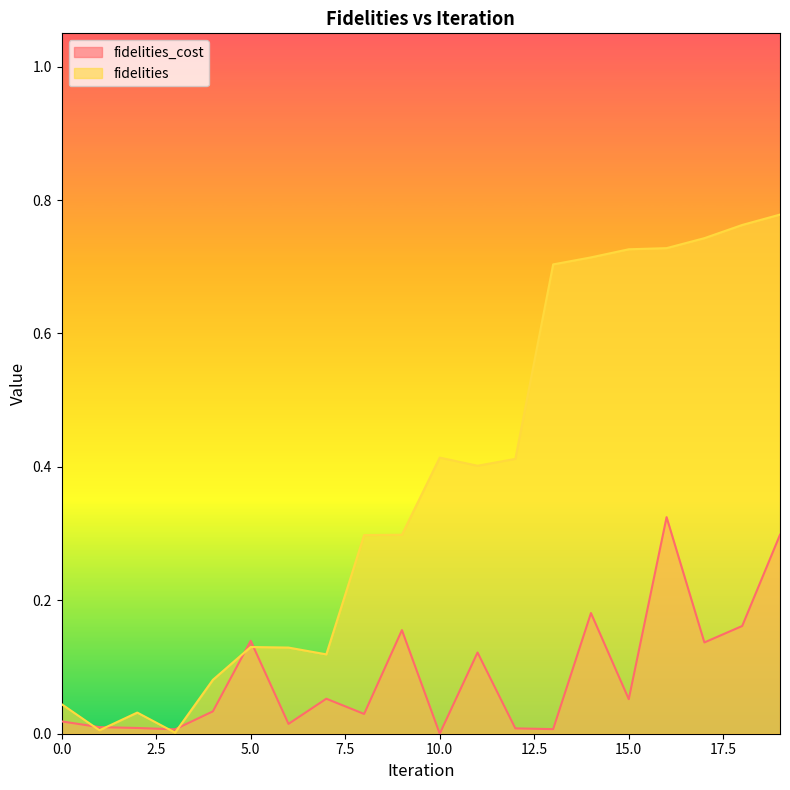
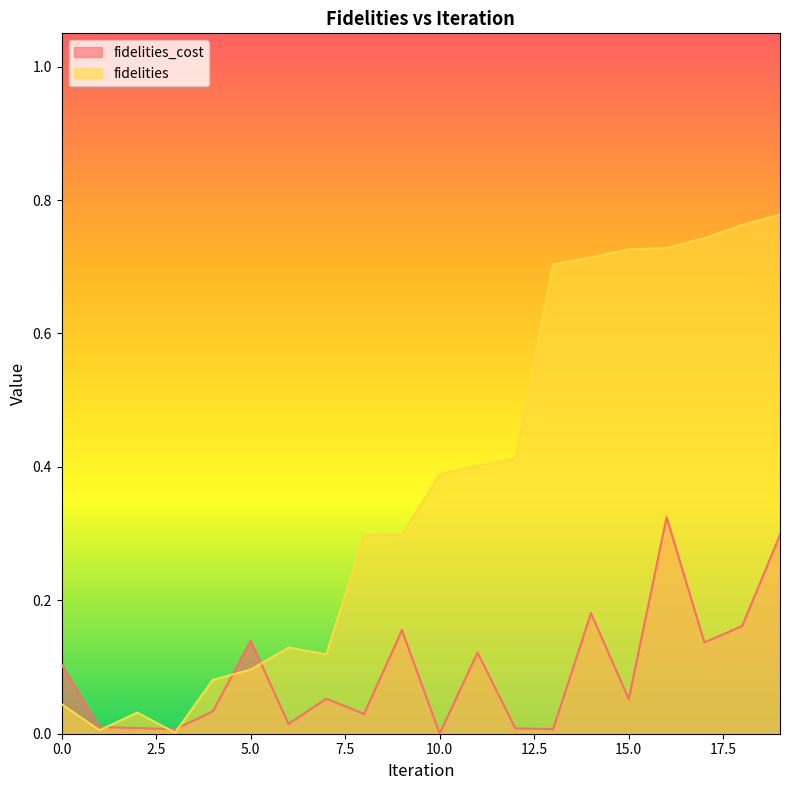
fidelities_cost, 0.0: 0.02 -> 0.10
fidelities, 5.0: 0.13 -> 0.10
fidelities, 10.0: 0.41 -> 0.39
